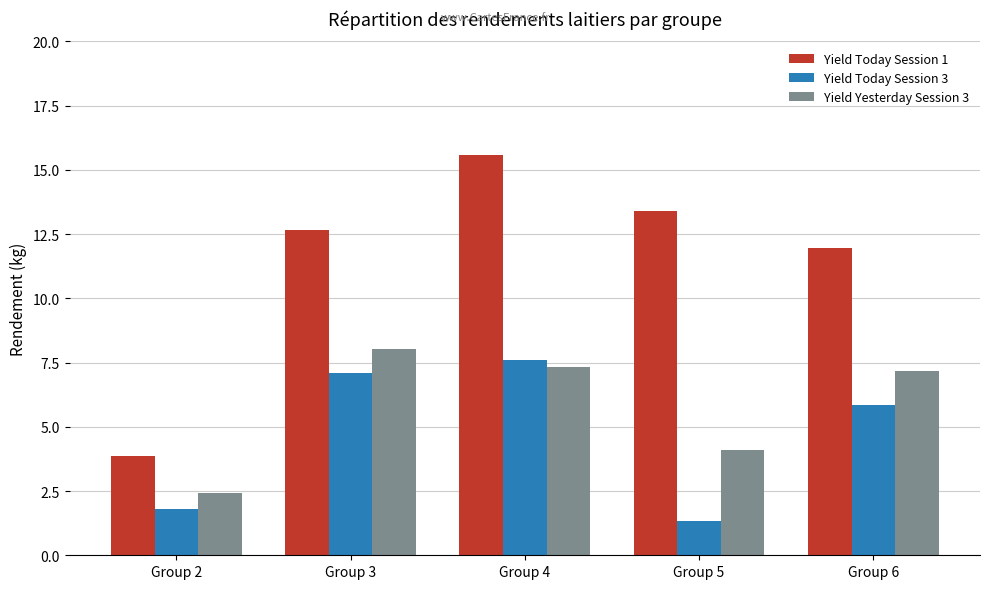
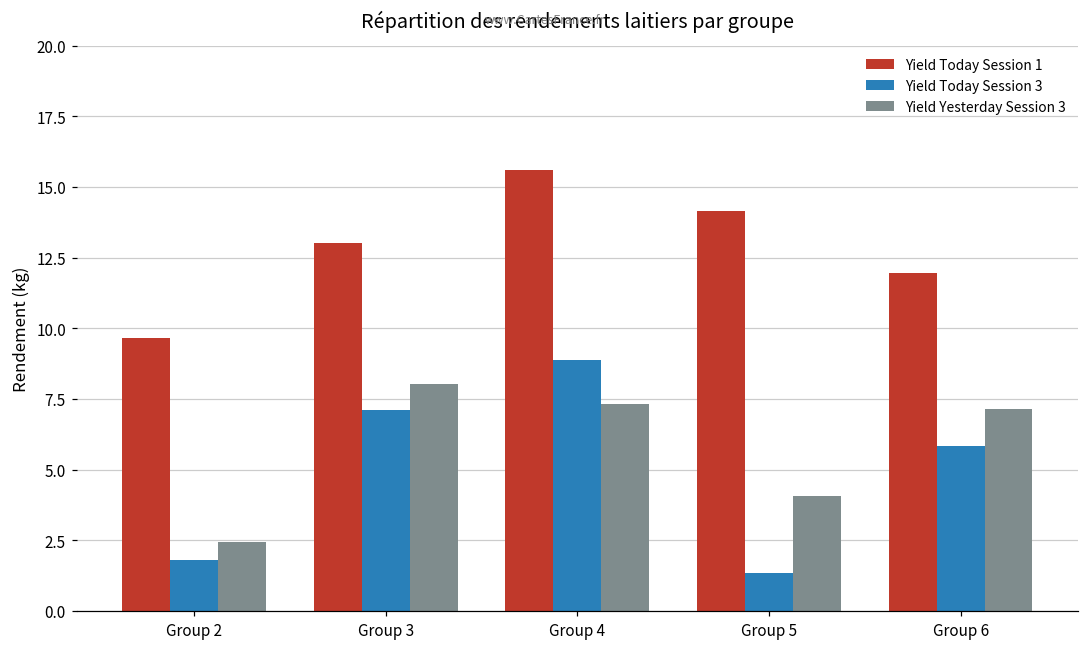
Yield Today Session 1, Group 2: 3.9 -> 9.7
Yield Today Session 1, Group 3: 12.7 -> 13.0
Yield Today Session 3, Group 4: 7.6 -> 8.9
Yield Today Session 1, Group 5: 13.4 -> 14.1
